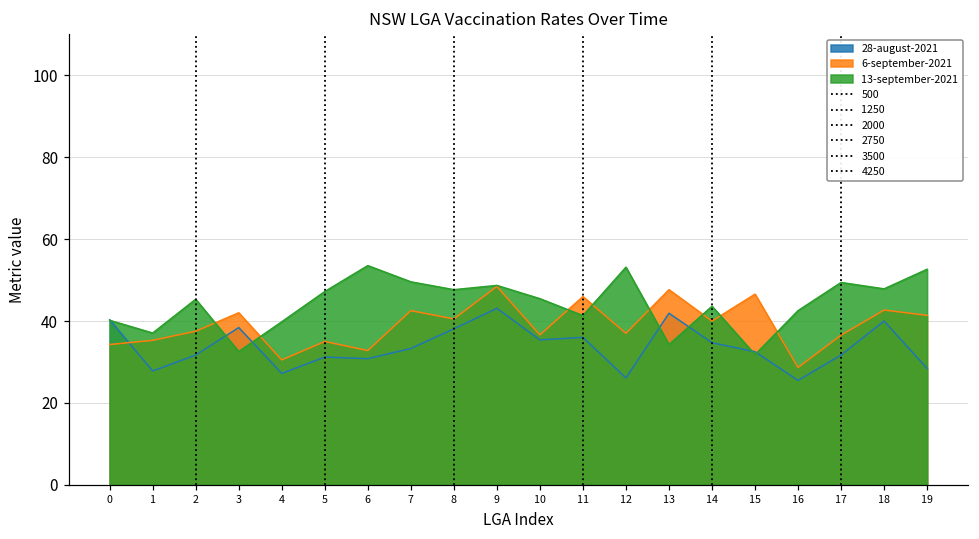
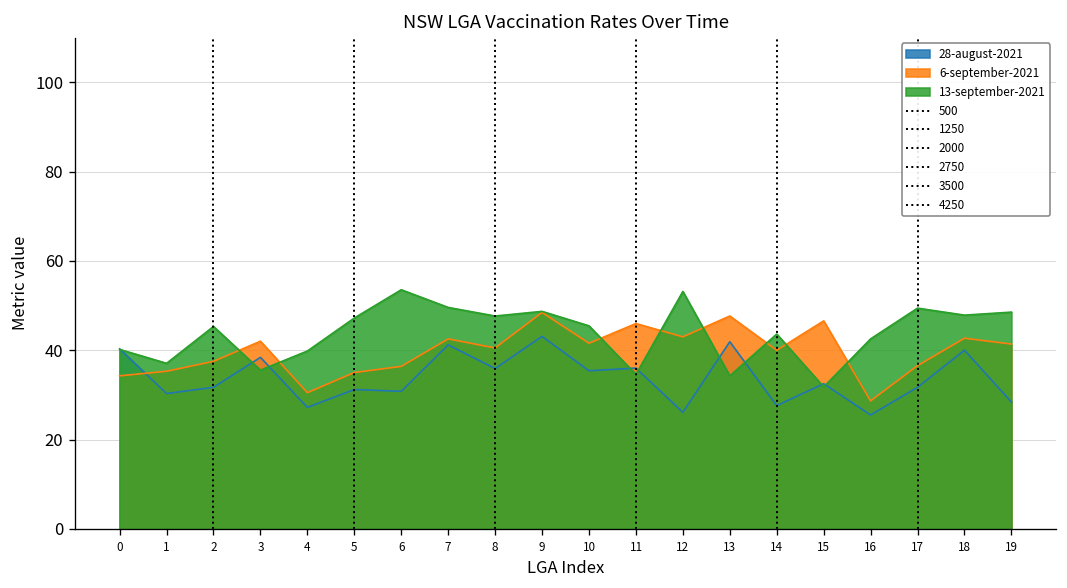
28-august-2021, 1: 28 -> 30
13-september-2021, 3: 33 -> 36
6-september-2021, 6: 33 -> 36
28-august-2021, 7: 33 -> 41
28-august-2021, 8: 38 -> 36
6-september-2021, 10: 37 -> 42
13-september-2021, 11: 41 -> 35
6-september-2021, 12: 37 -> 43
28-august-2021, 14: 35 -> 28
13-september-2021, 19: 53 -> 49
